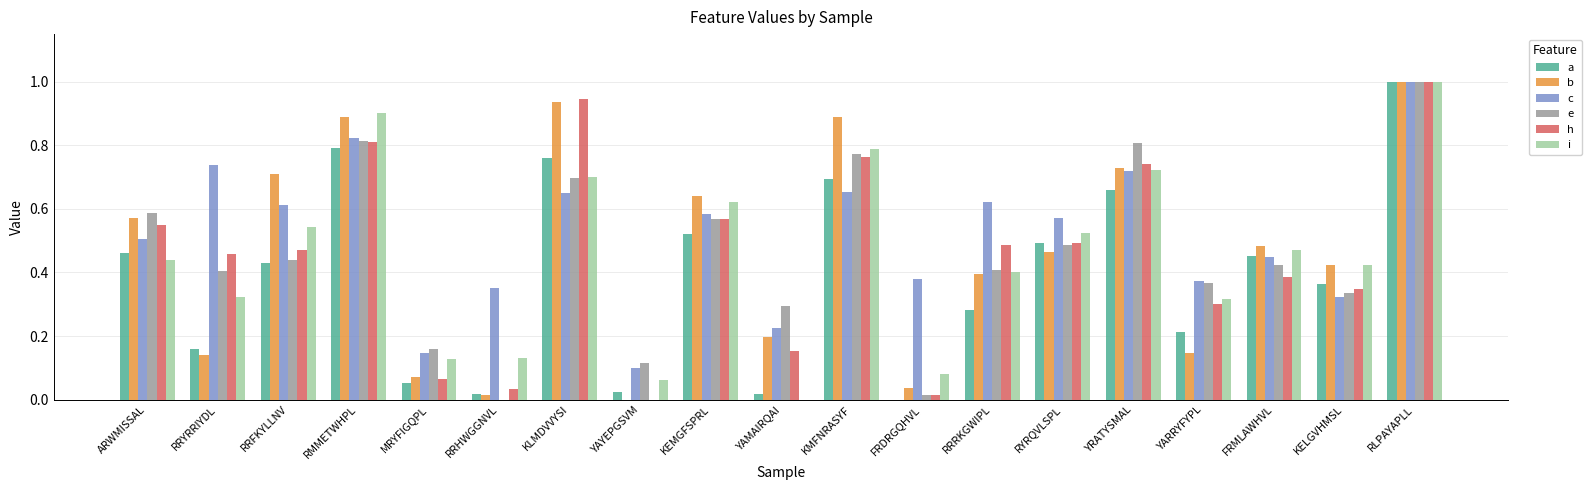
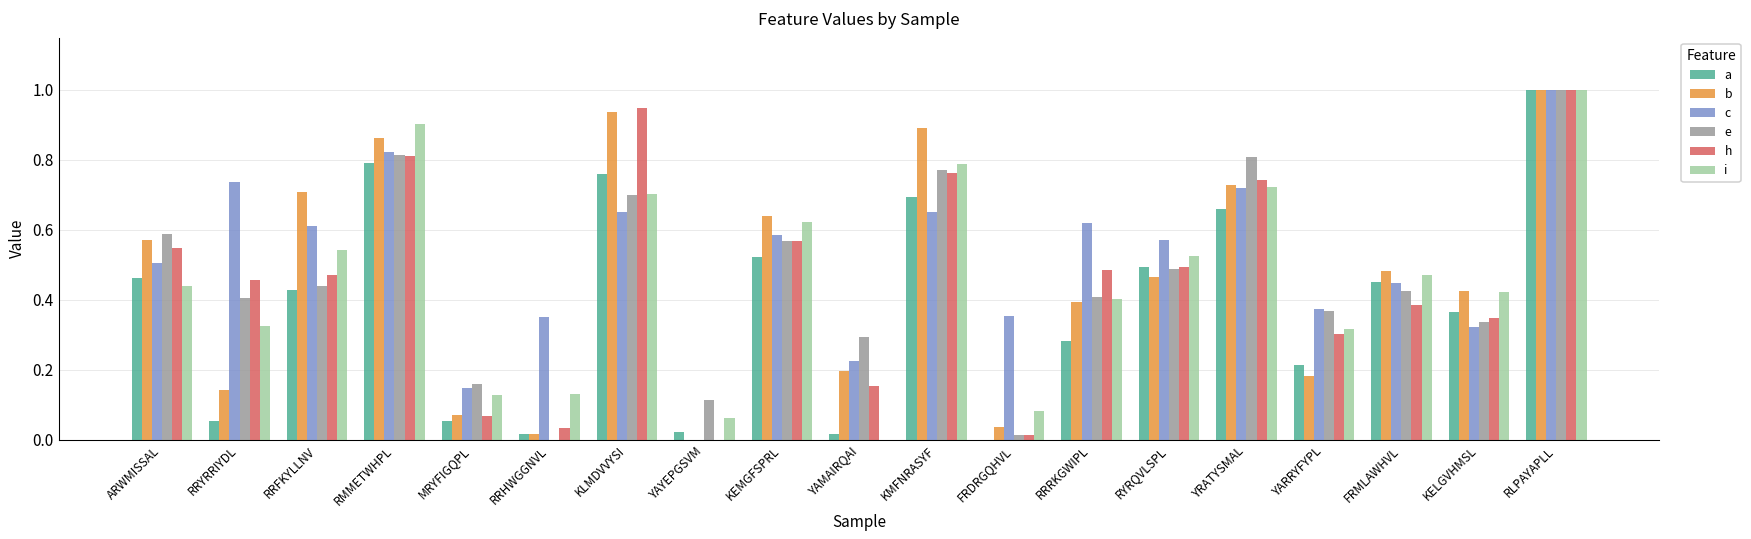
a, RRYRRIYDL: 0.16 -> 0.05
b, RMMETWHPL: 0.89 -> 0.86
c, YAYEPGSVM: 0.1 -> 0.0
c, FRDRGQHVL: 0.38 -> 0.35
b, YARRYFYPL: 0.15 -> 0.18
